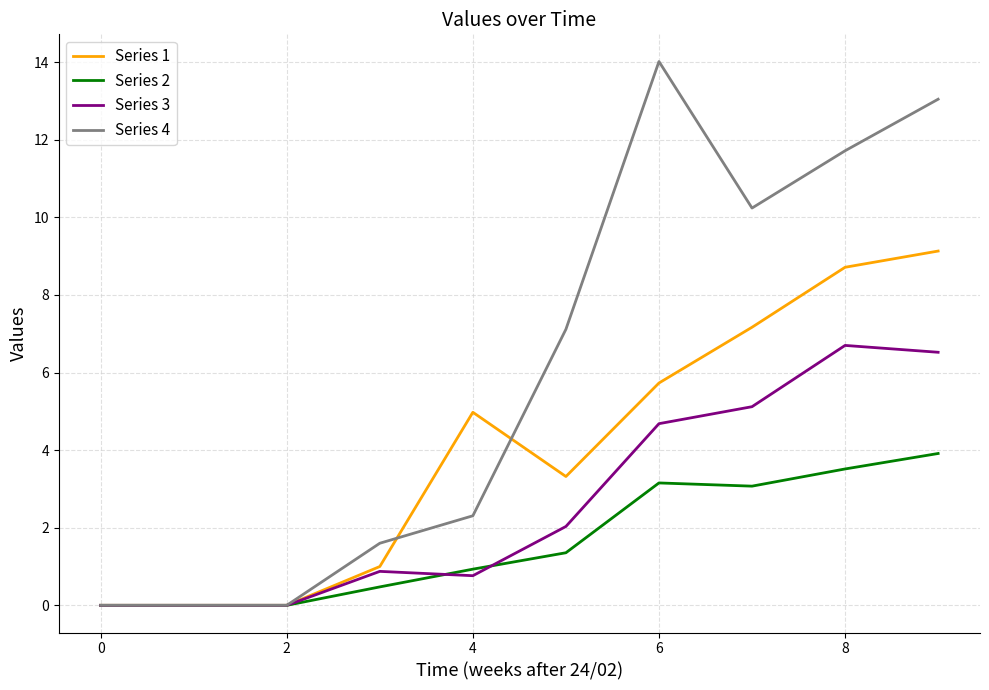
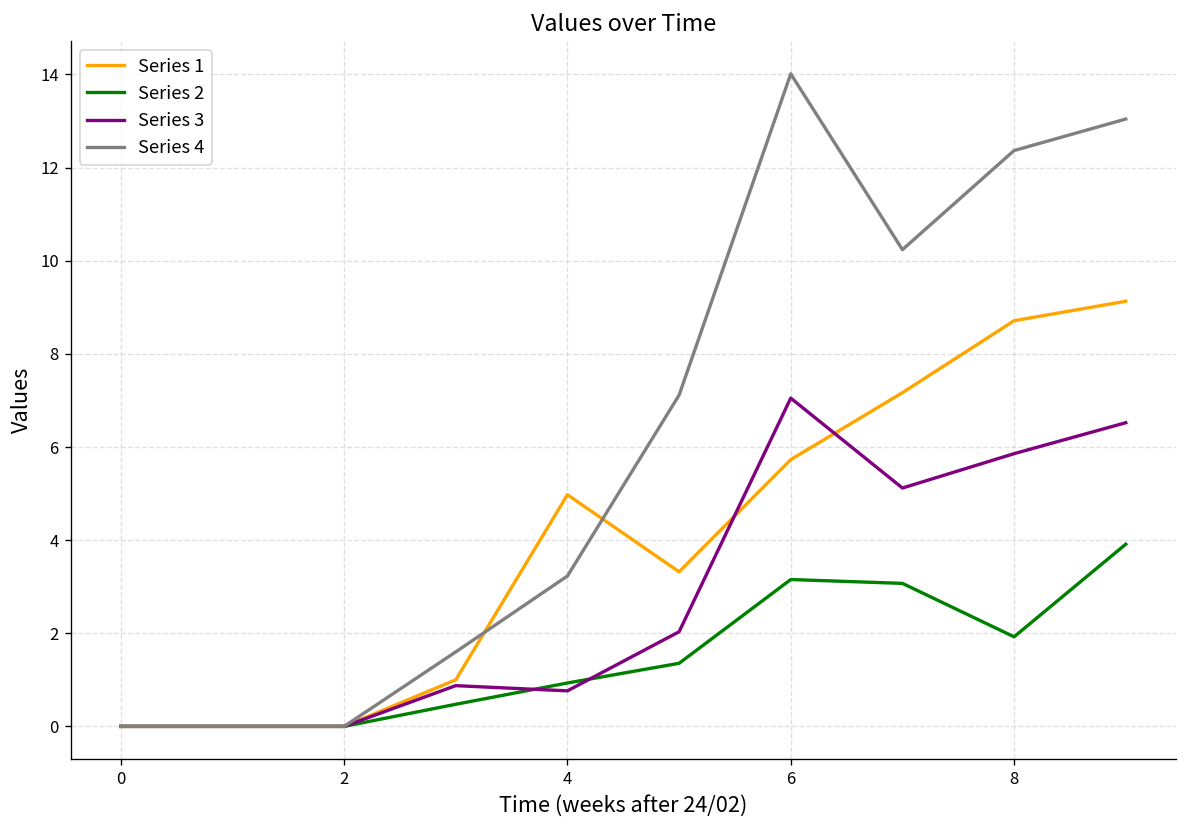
Series 4, 4: 2.3 -> 3.2
Series 3, 6: 4.7 -> 7.0
Series 2, 8: 3.5 -> 1.9
Series 3, 8: 6.7 -> 5.9
Series 4, 8: 11.7 -> 12.4
